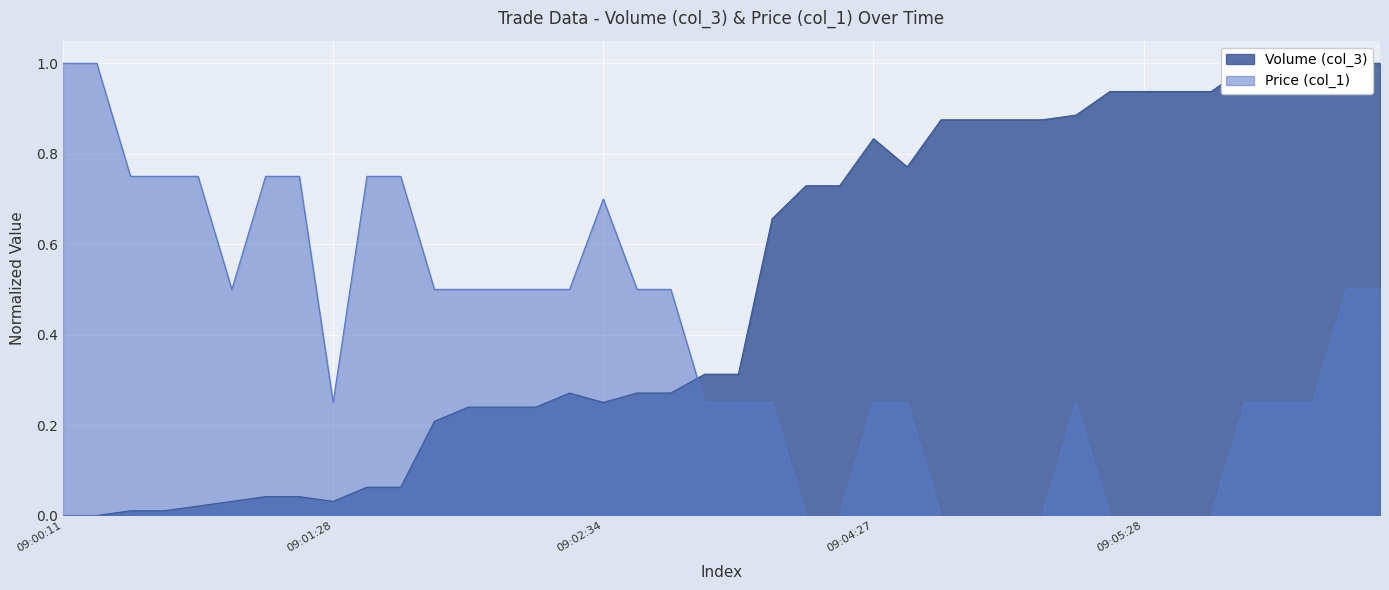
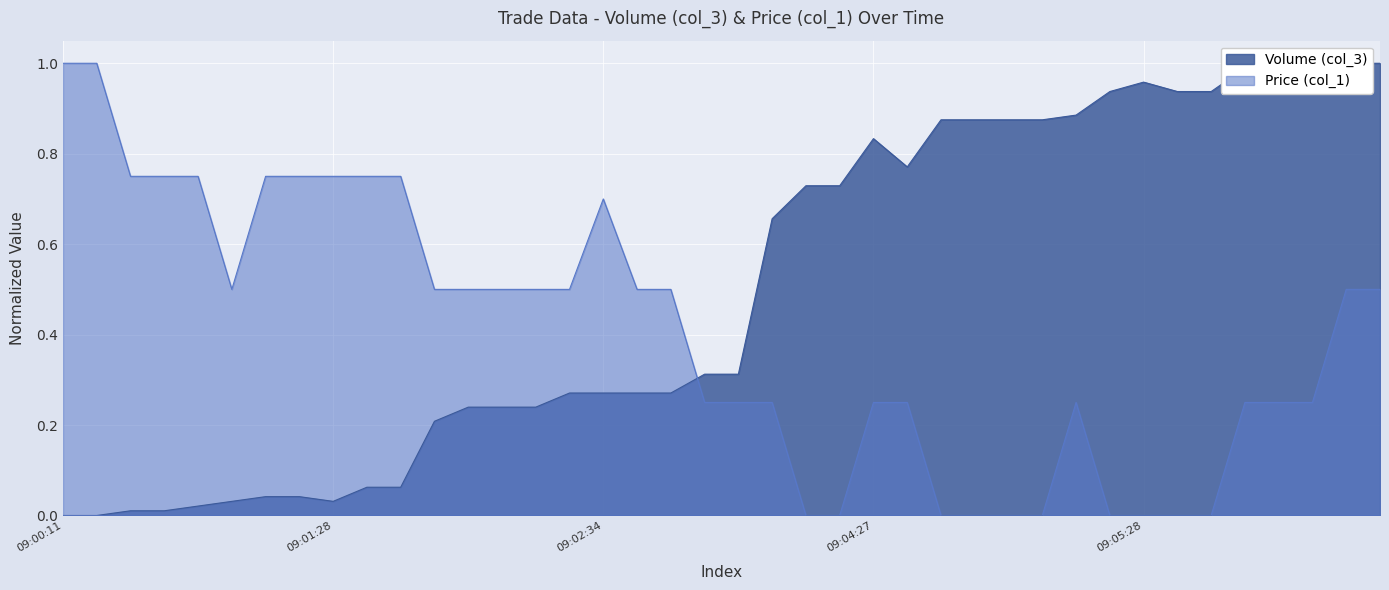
Price (col_1), 09:01:28: 0.25 -> 0.75
Volume (col_3), 09:02:34: 0.25 -> 0.27
Volume (col_3), 09:05:28: 0.94 -> 0.96
